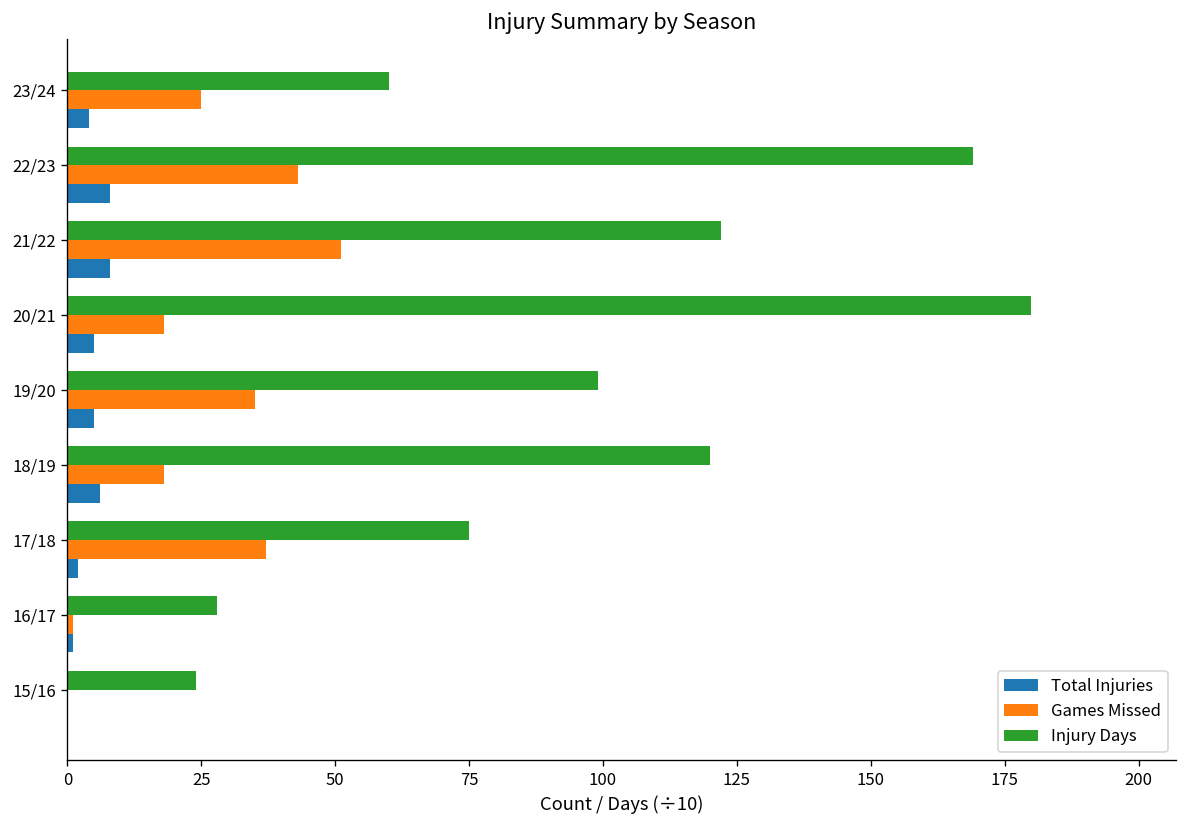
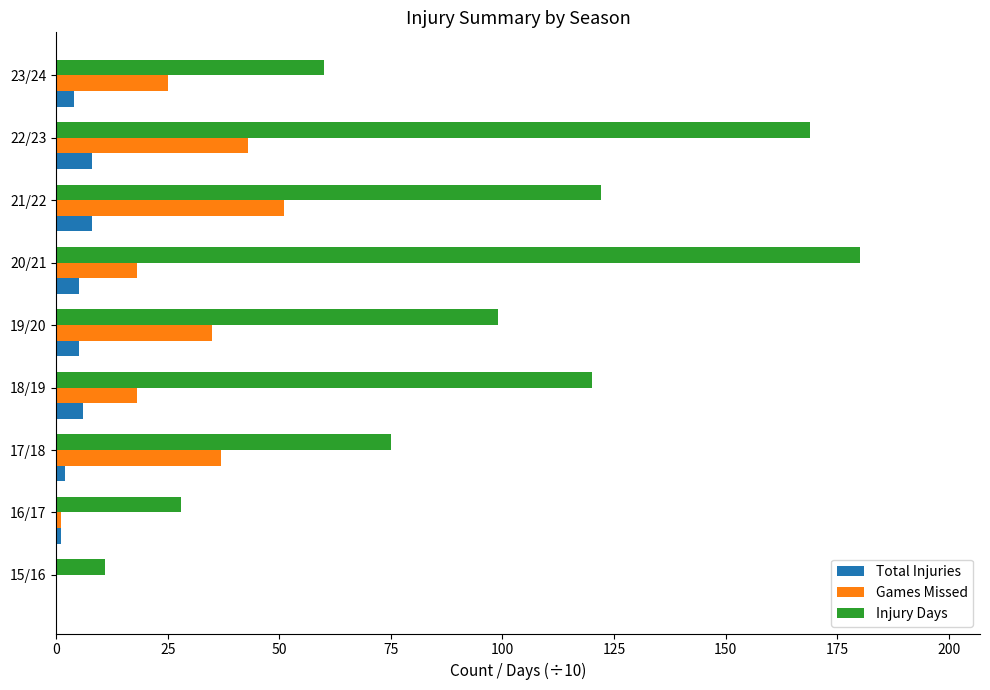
Injury Days, 15/16: 24 -> 11
